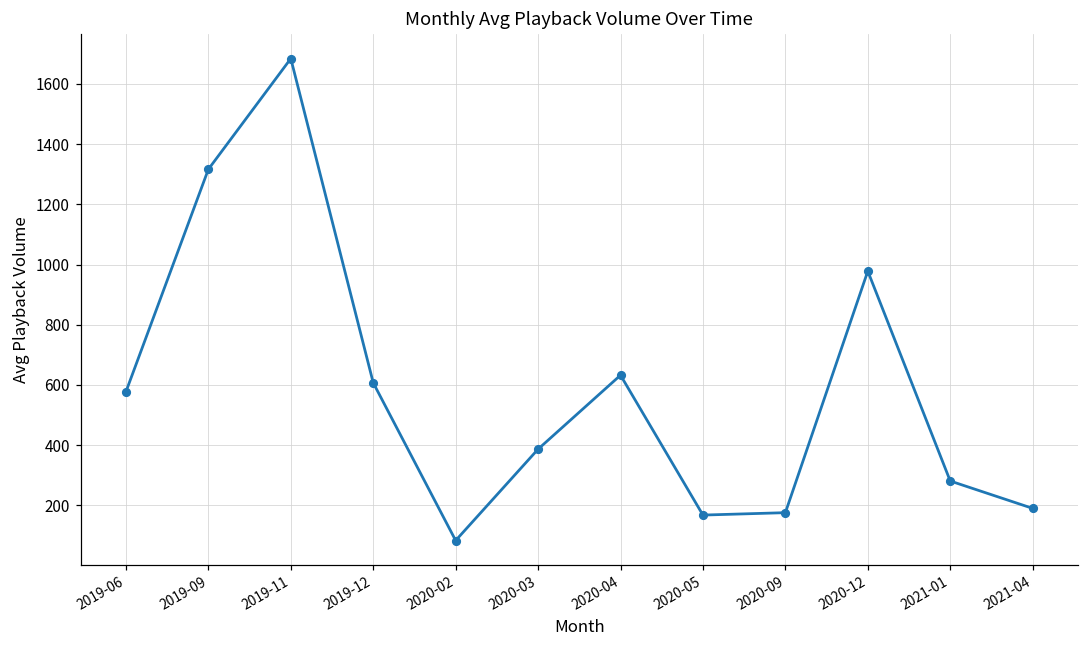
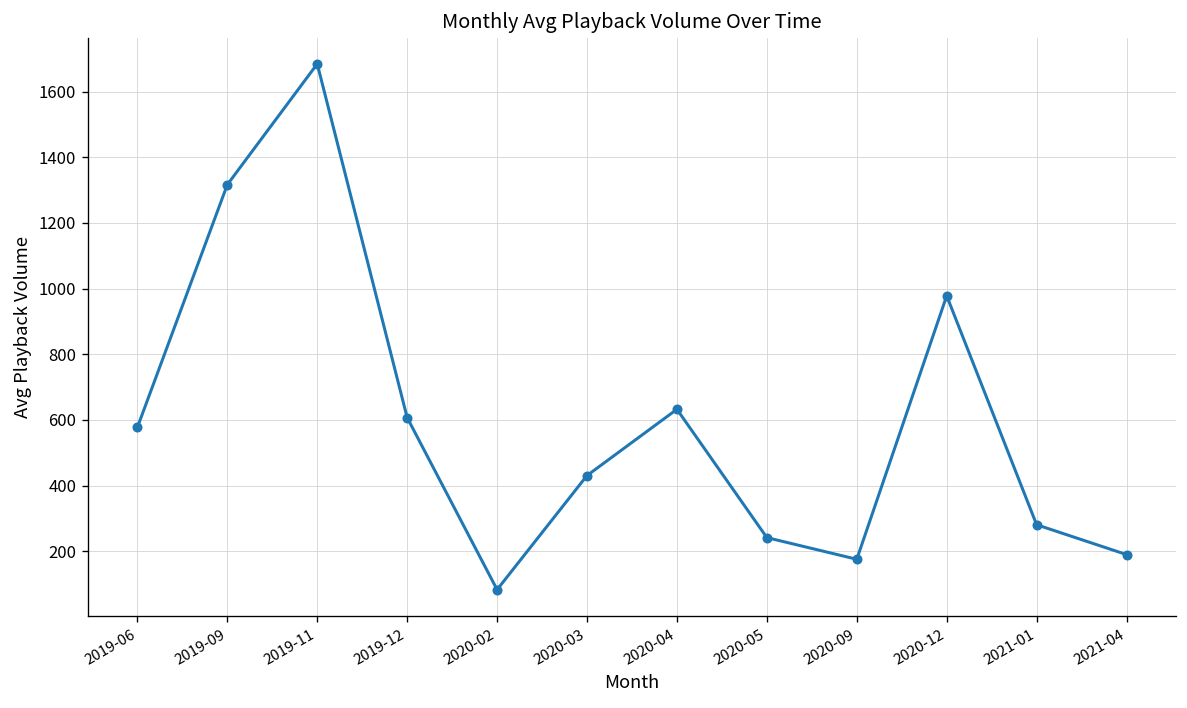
2020-03: 390 -> 430
2020-05: 170 -> 240
